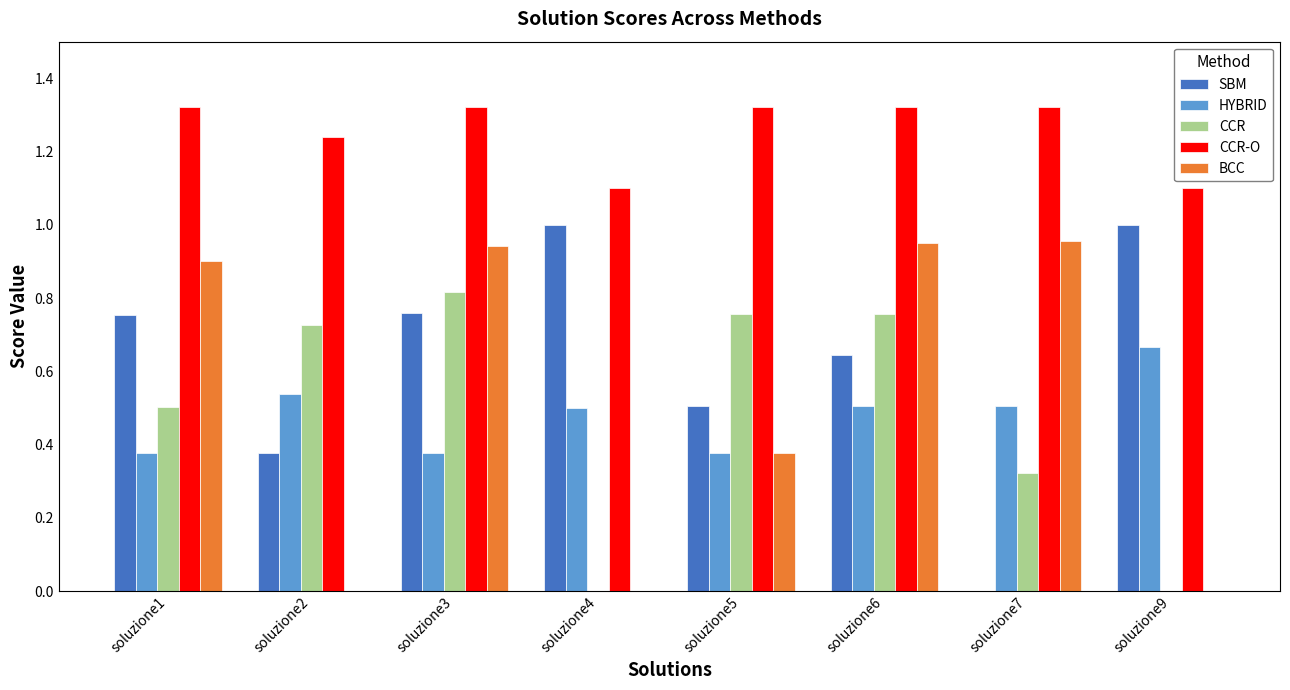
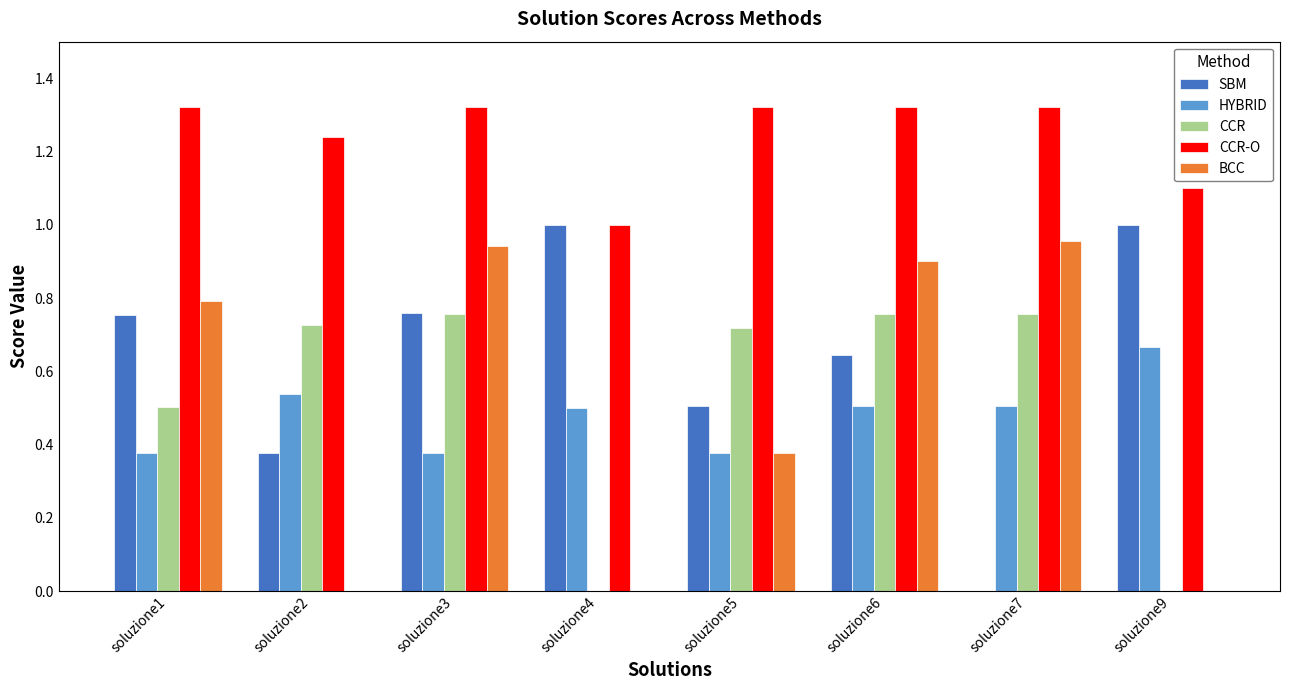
BCC, soluzione1: 0.90 -> 0.79
CCR, soluzione3: 0.82 -> 0.76
CCR-O, soluzione4: 1.1 -> 1.0
CCR, soluzione5: 0.76 -> 0.72
BCC, soluzione6: 0.95 -> 0.90
CCR, soluzione7: 0.32 -> 0.76
